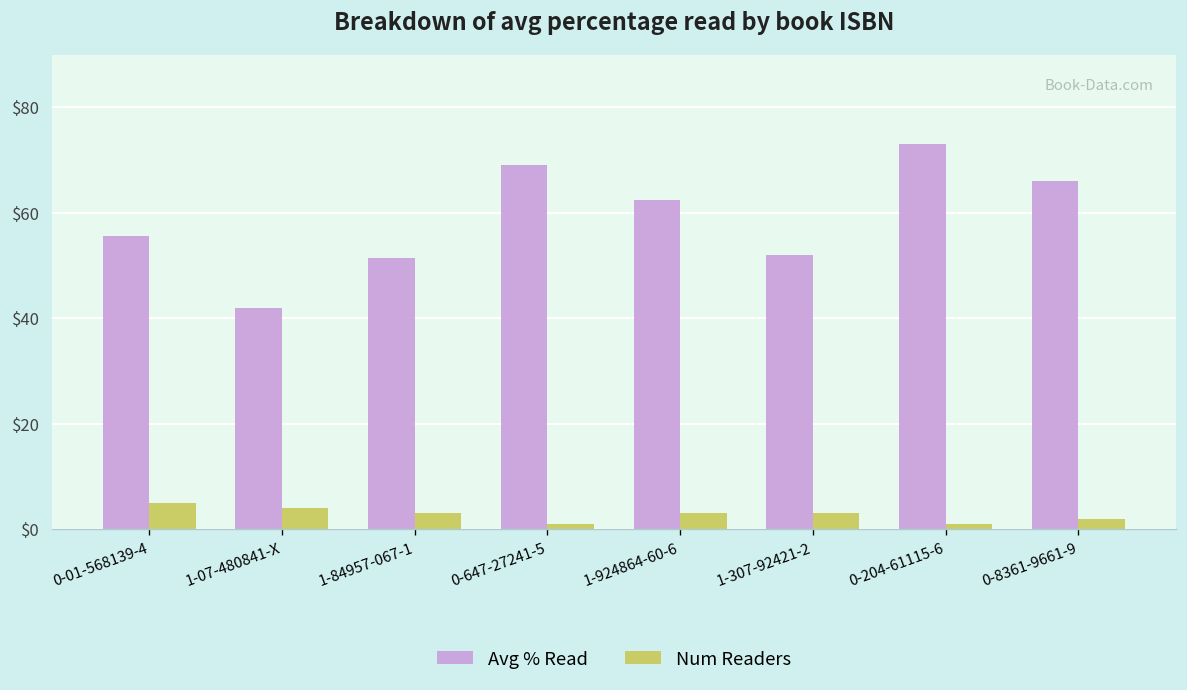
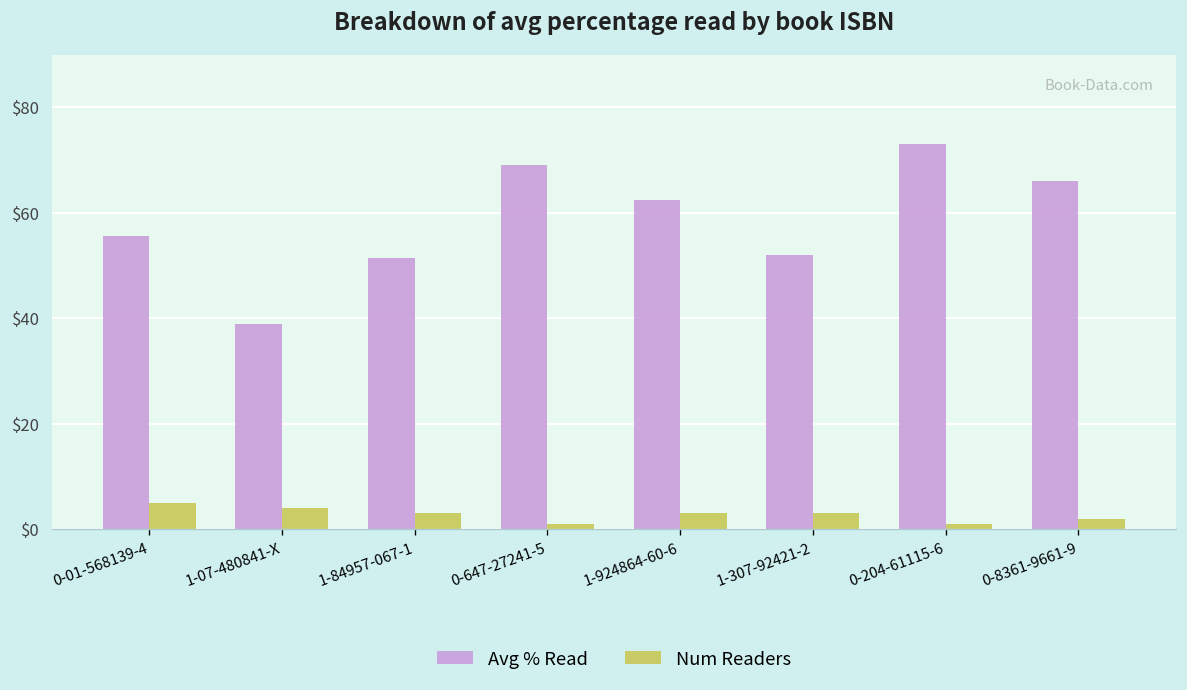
Avg % Read, 1-07-480841-X: $42 -> $39
